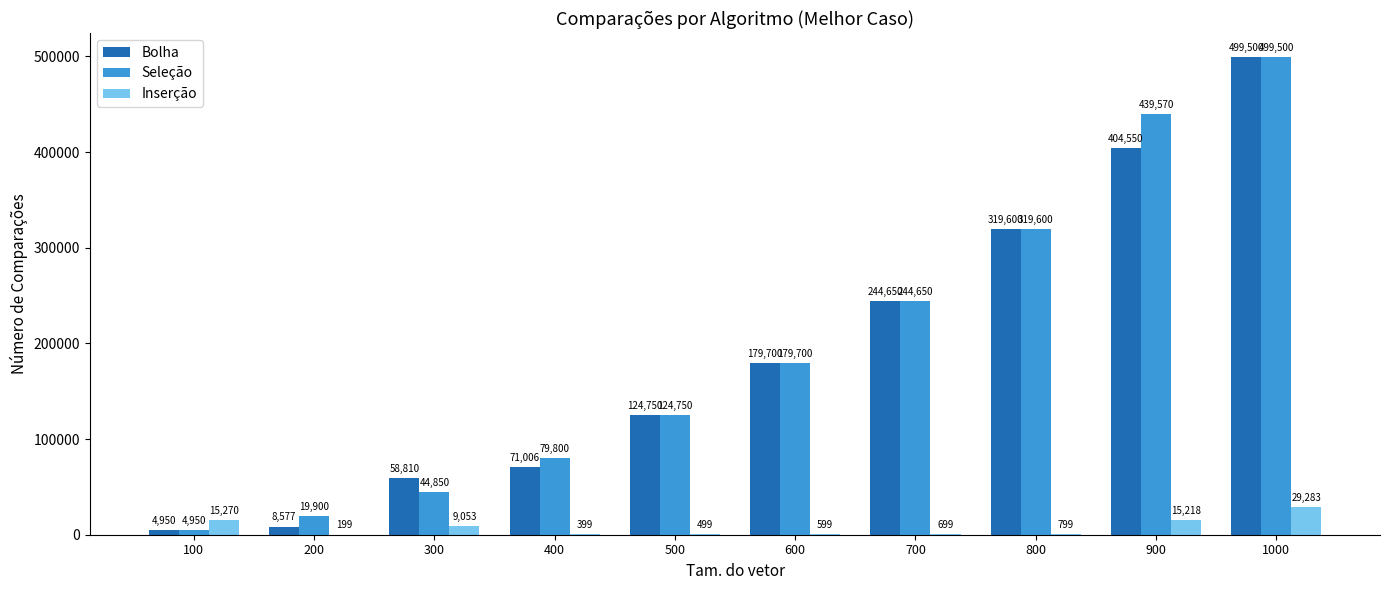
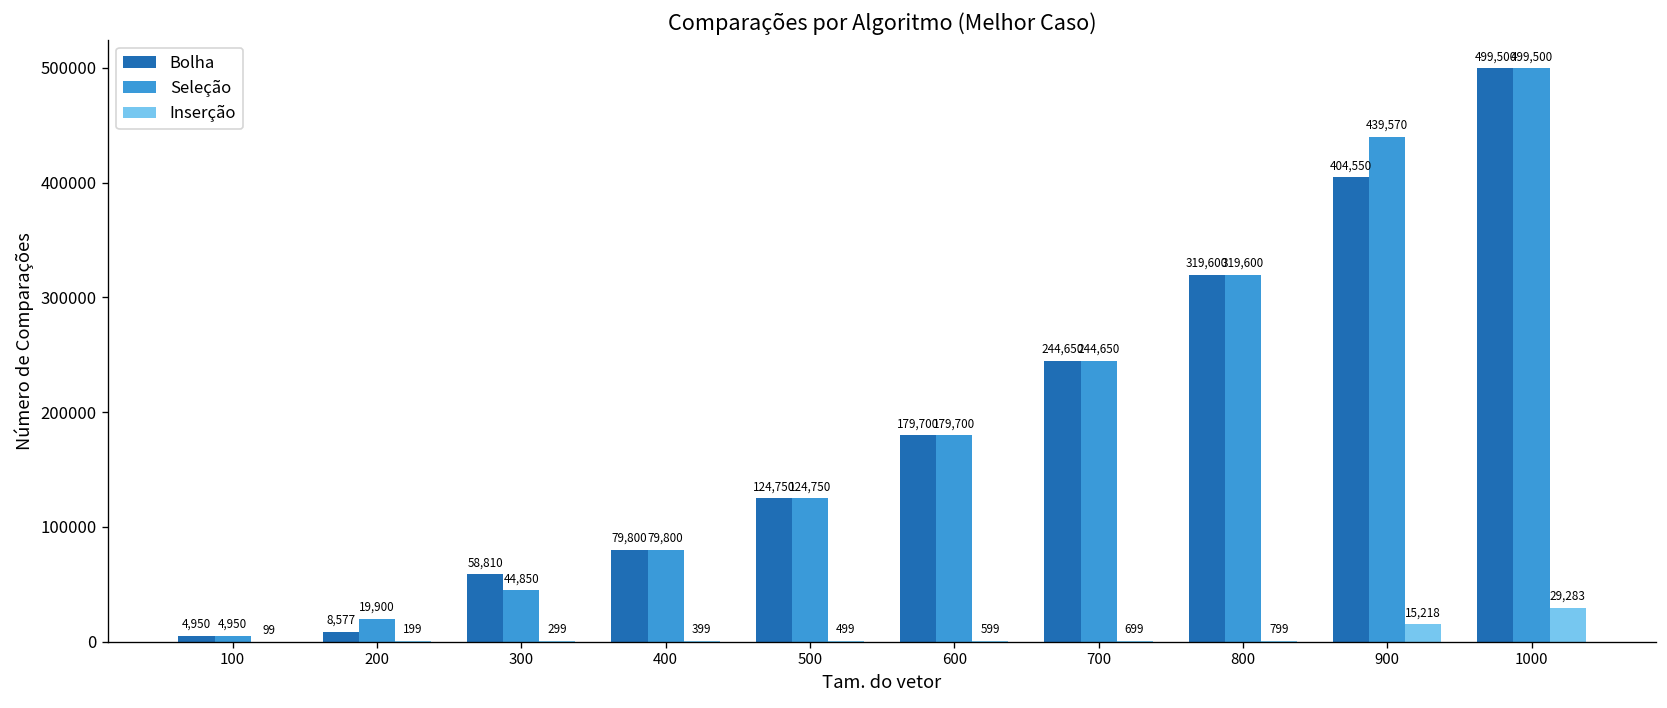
Inserção, 100: 15,270 -> 99
Inserção, 300: 9,053 -> 299
Bolha, 400: 71,006 -> 79,800
